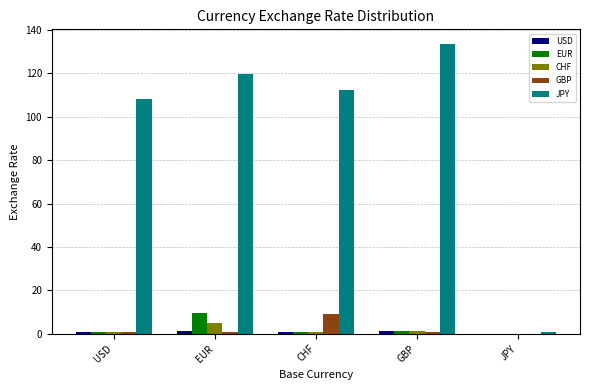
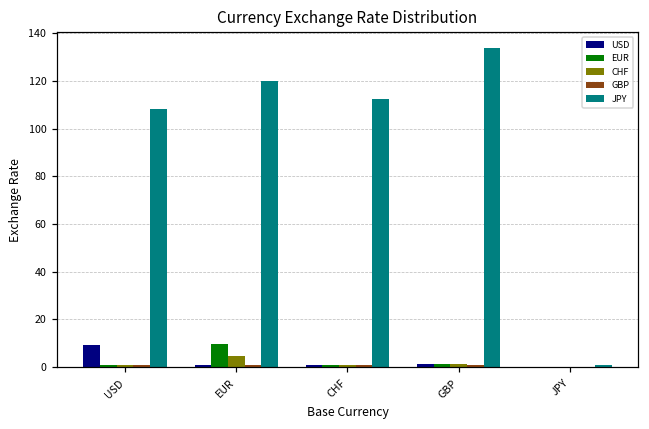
USD, USD: 1 -> 9
GBP, CHF: 9 -> 1
